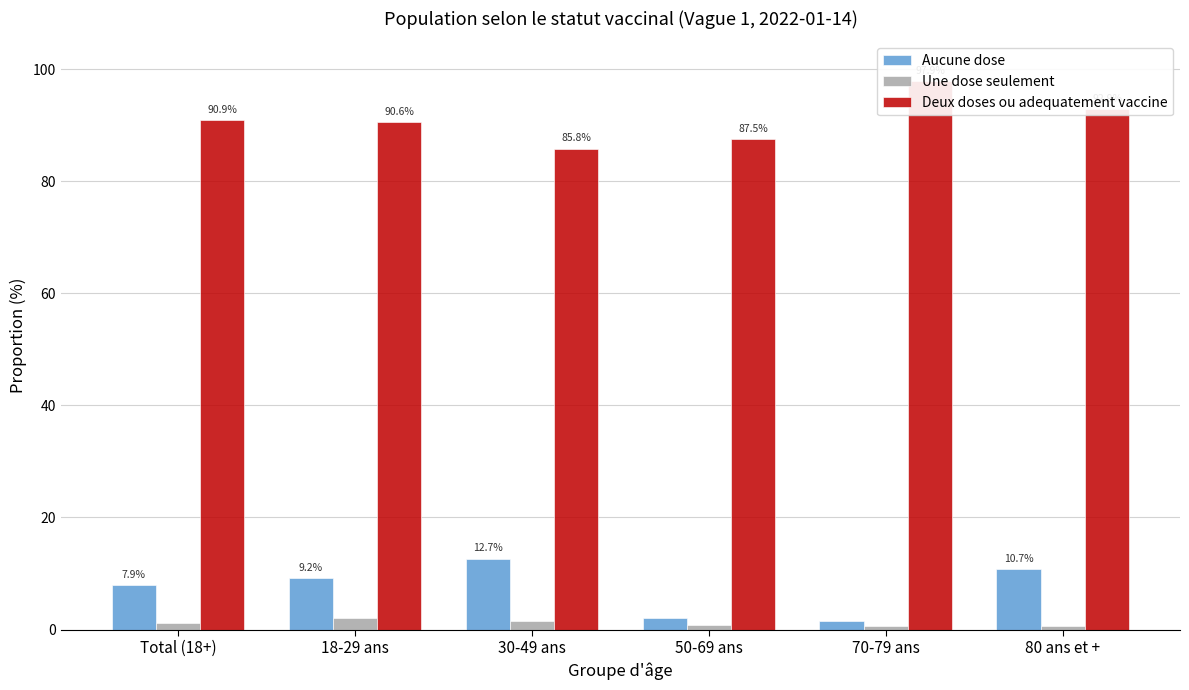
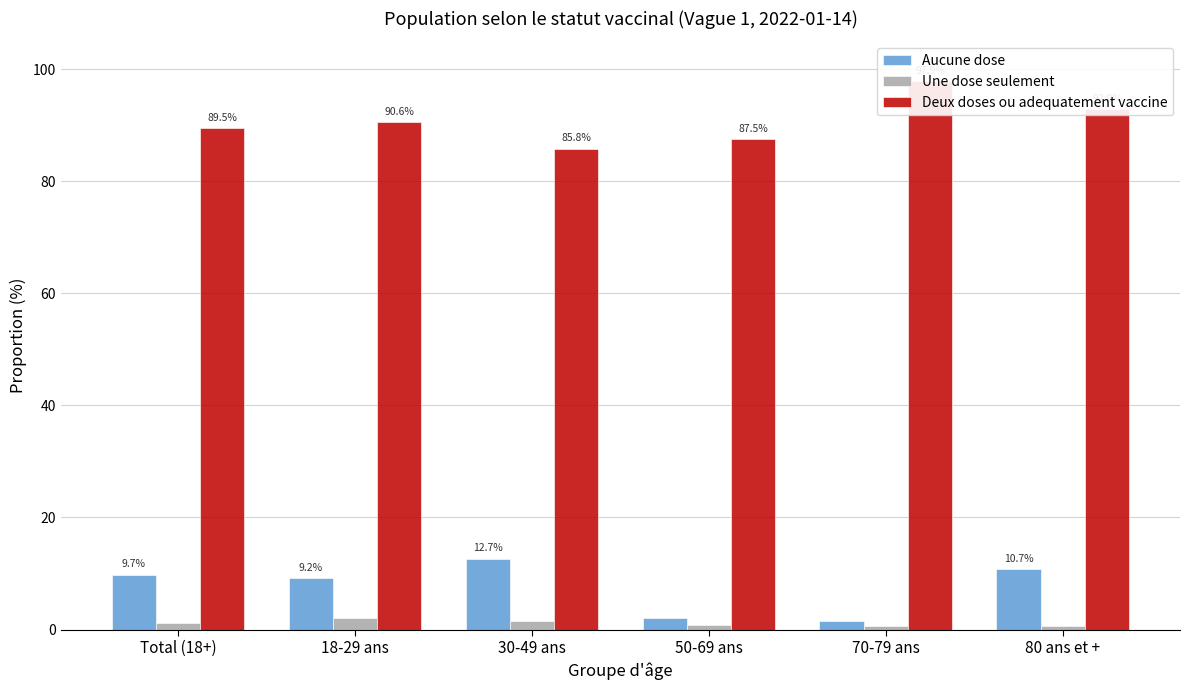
Aucune dose, Total (18+): 7.9% -> 9.7%
Deux doses ou adequatement vaccine, Total (18+): 90.9% -> 89.5%
